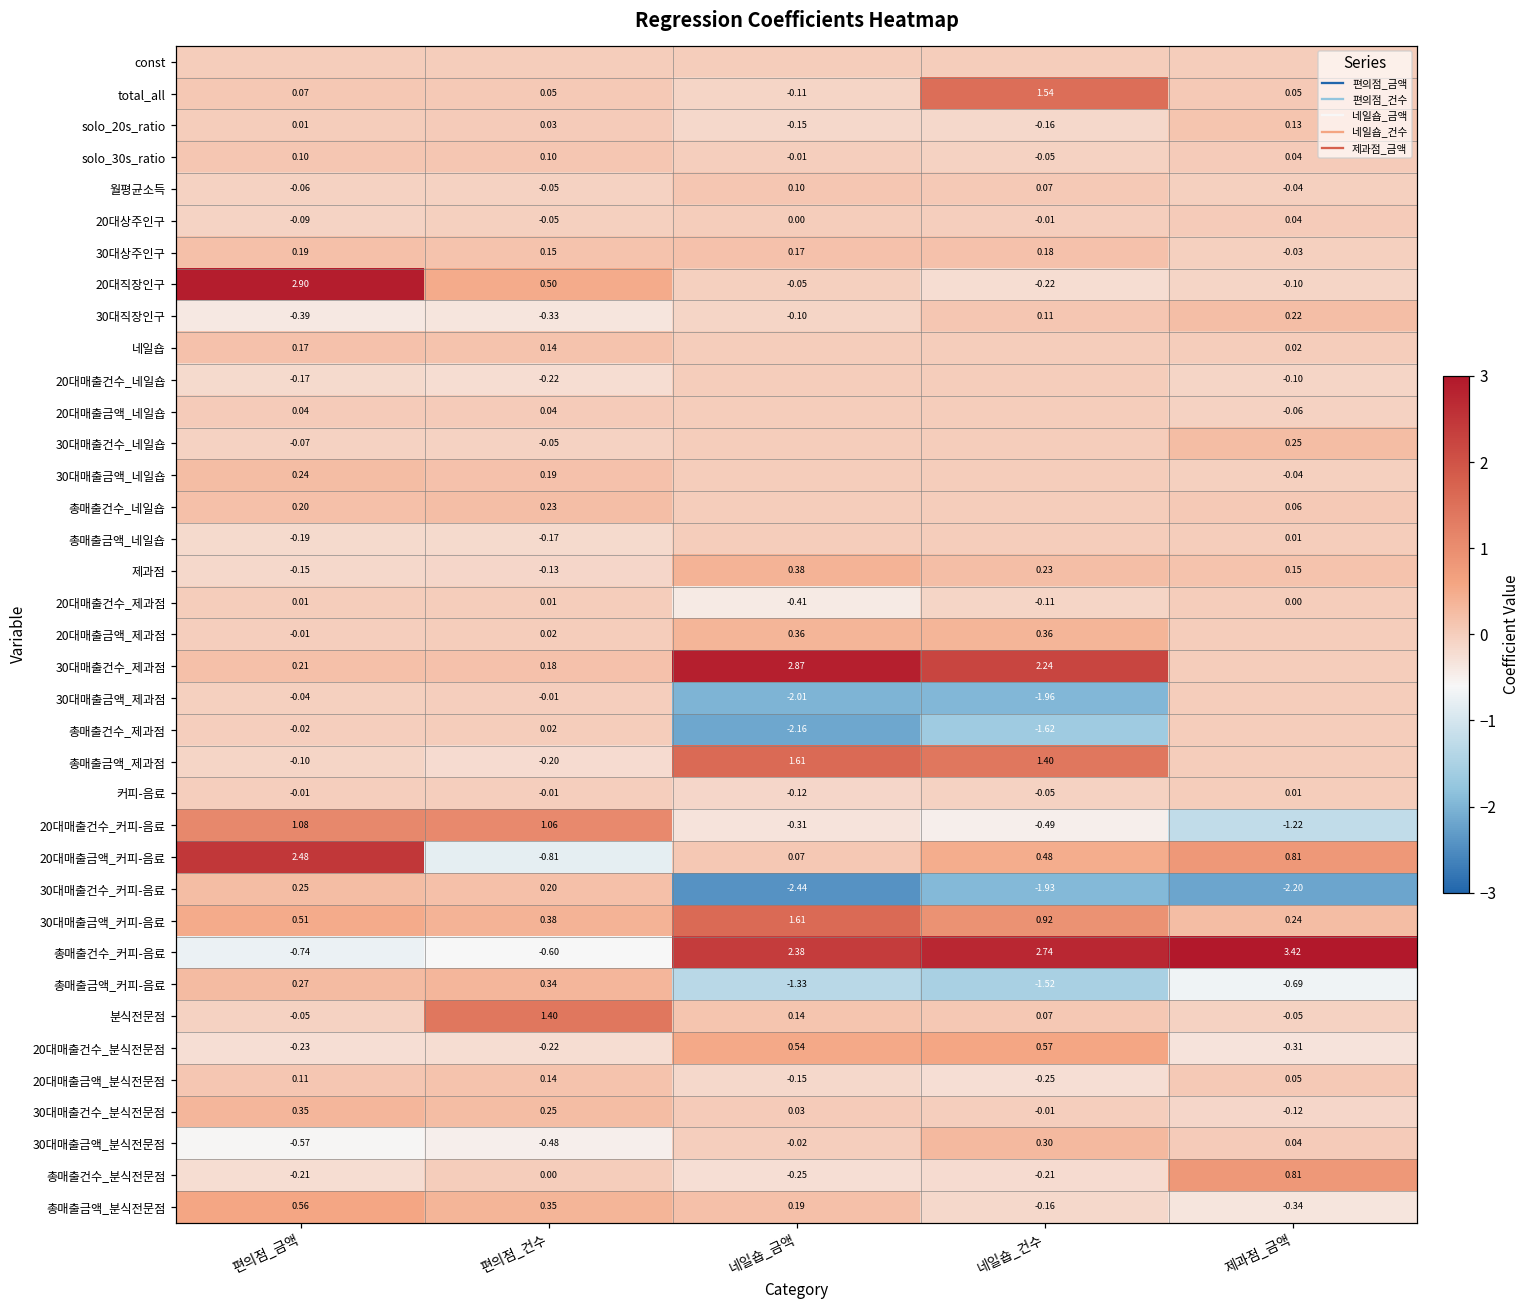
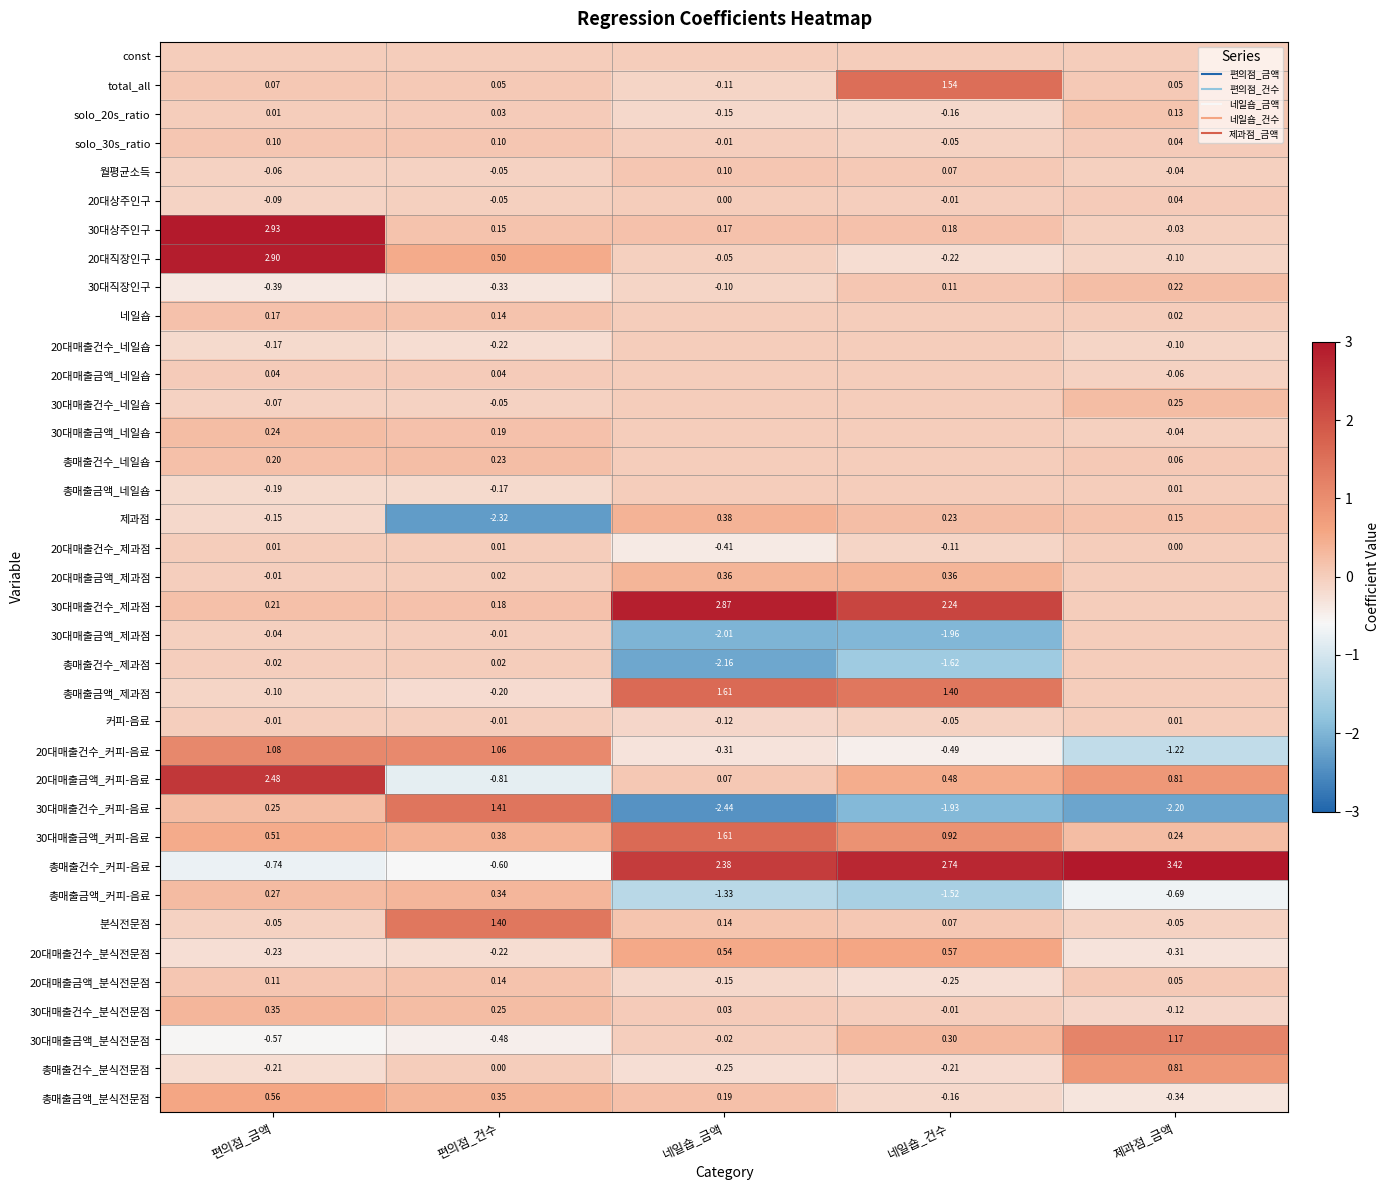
30대상주인구, 편의점_금액: 0.19 -> 2.93
제과점, 편의점_건수: -0.13 -> -2.32
30대매출건수_커피-음료, 편의점_건수: 0.20 -> 1.41
30대매출금액_분식전문점, 제과점_금액: 0.04 -> 1.17
